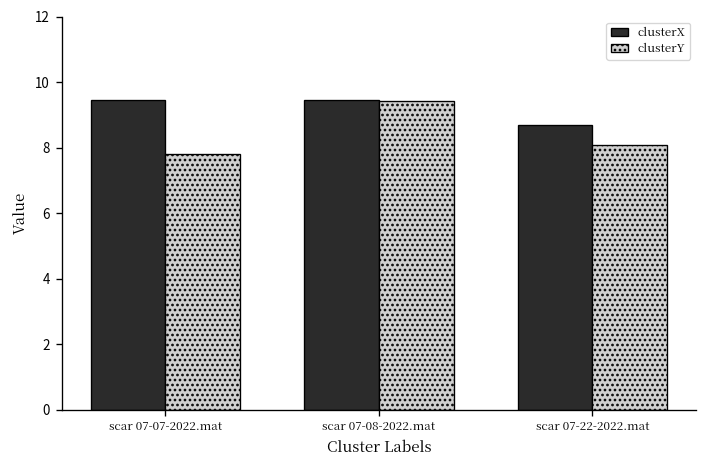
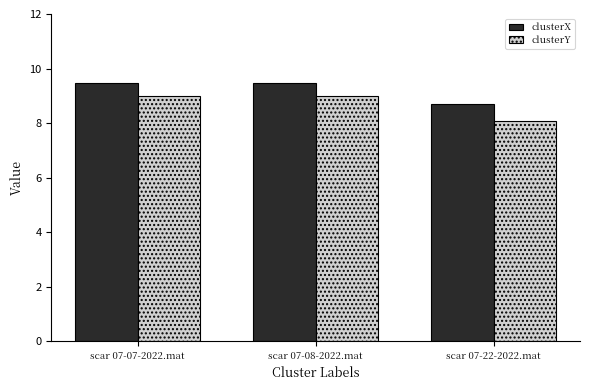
clusterY, scar 07-07-2022.mat: 7.8 -> 9.0
clusterY, scar 07-08-2022.mat: 9.4 -> 9.0
